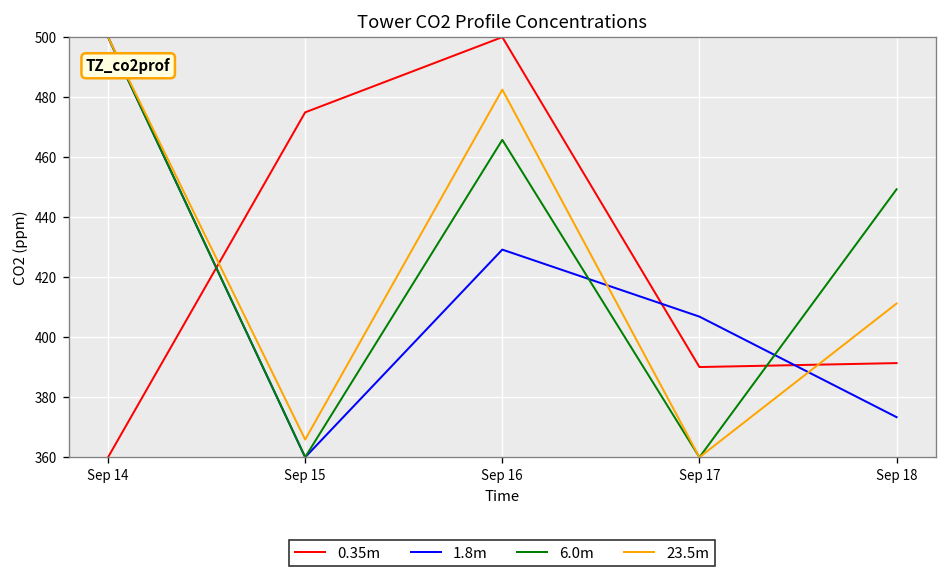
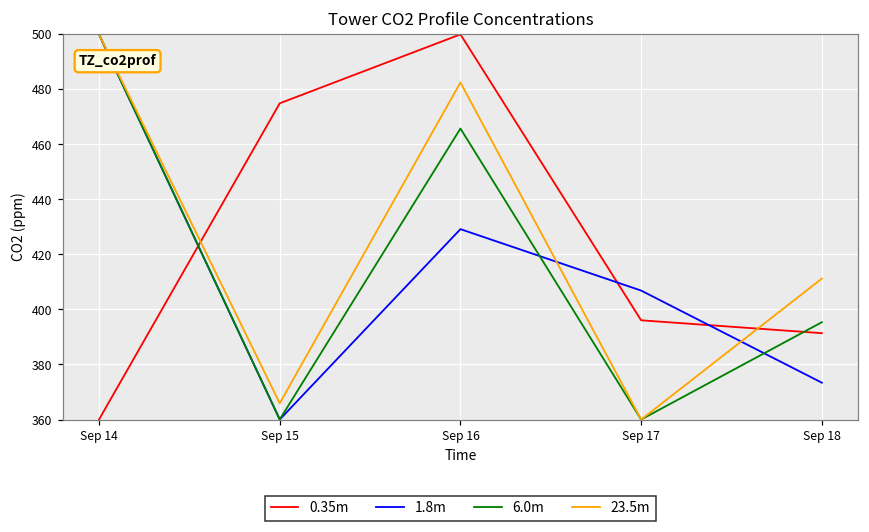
0.35m, Sep 17: 390 -> 396
6.0m, Sep 18: 449 -> 395
